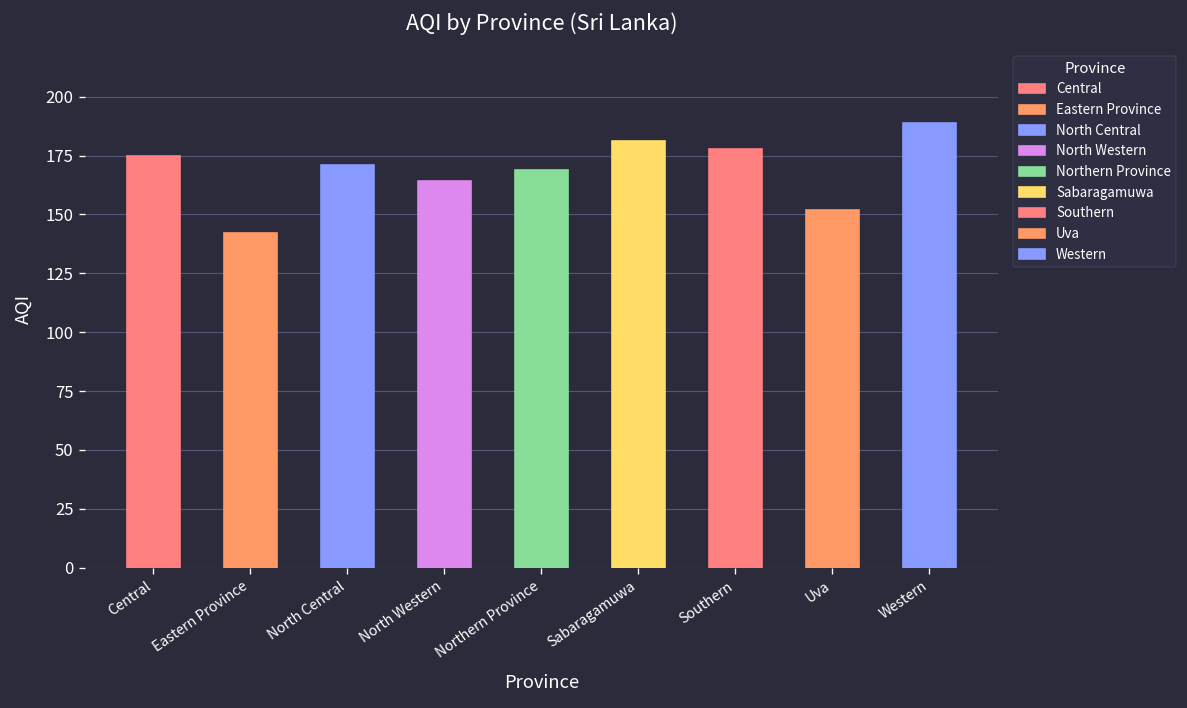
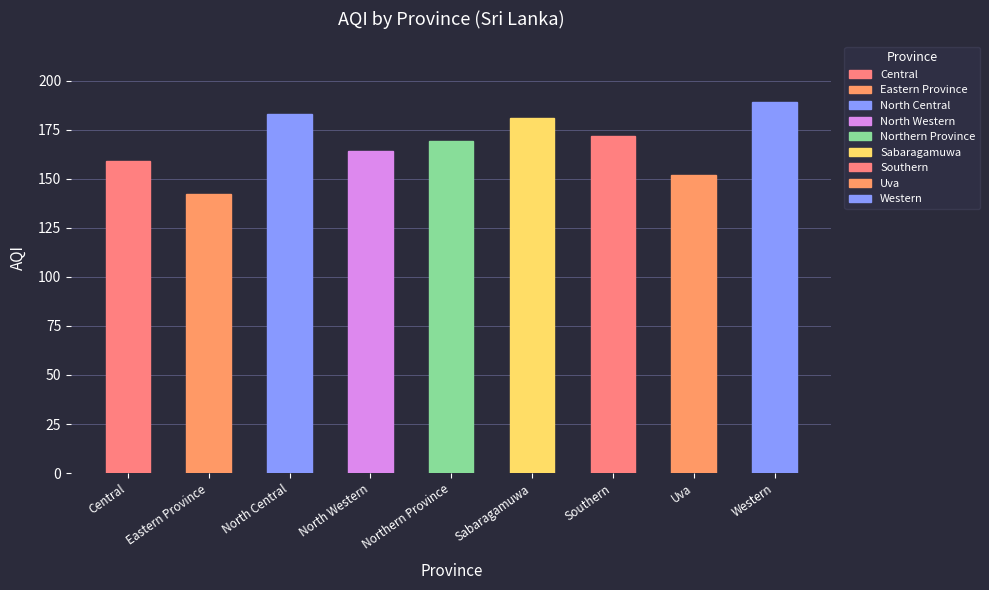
Central: 175 -> 159
North Central: 171 -> 183
Southern: 178 -> 172
